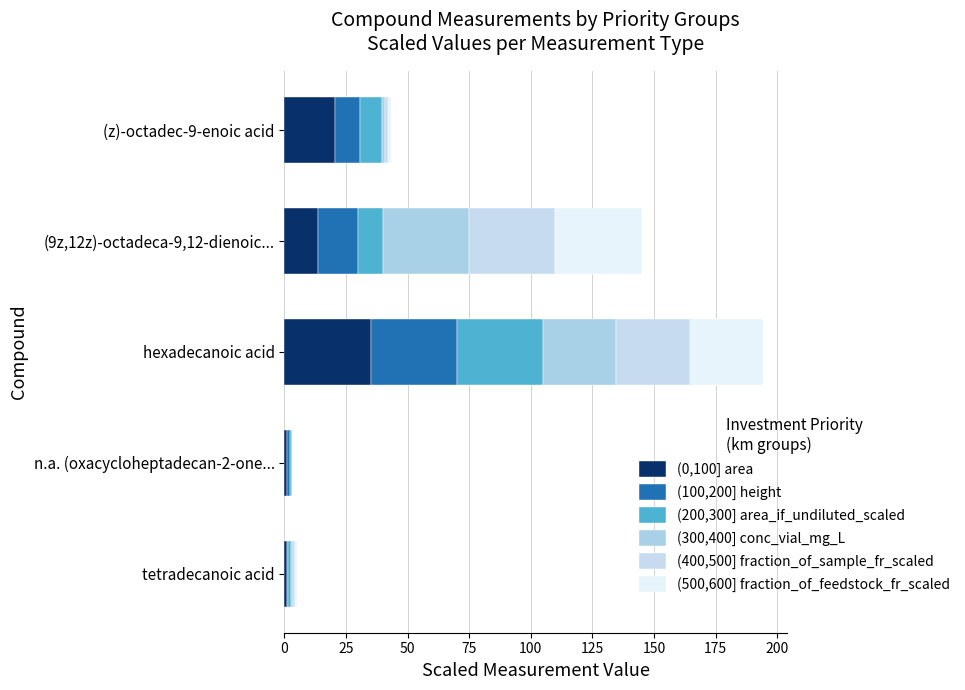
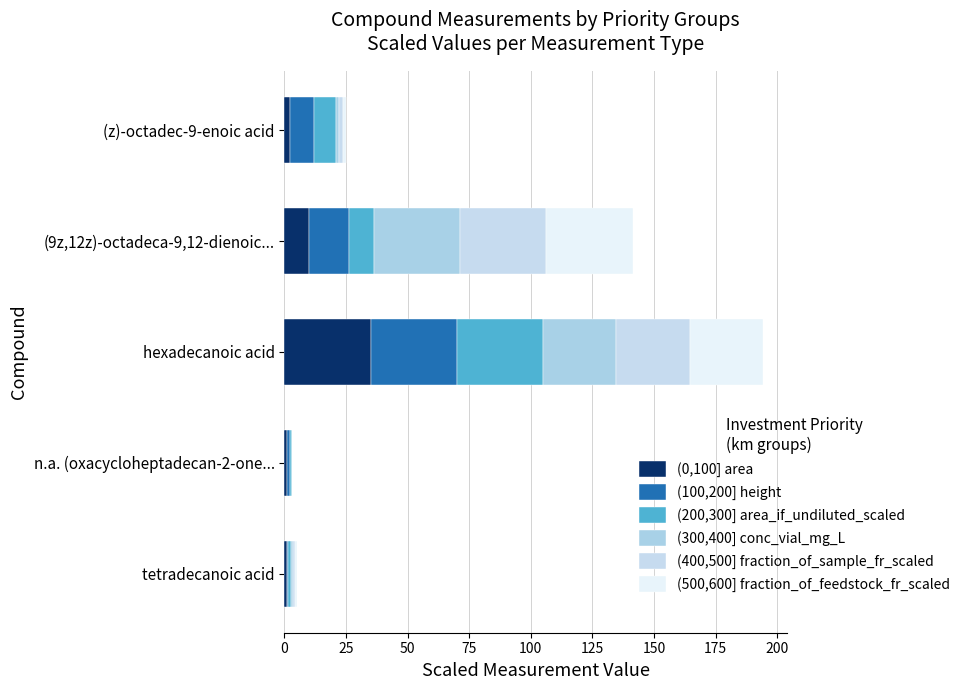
(0,100] area, (z)-octadec-9-enoic acid: 21 -> 2
(0,100] area, (9z,12z)-octadeca-9,12-dienoic...: 13 -> 10
